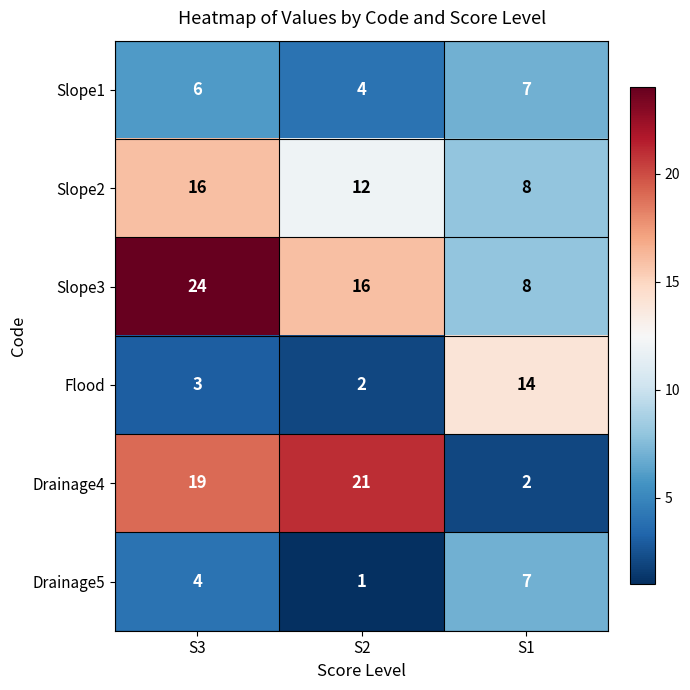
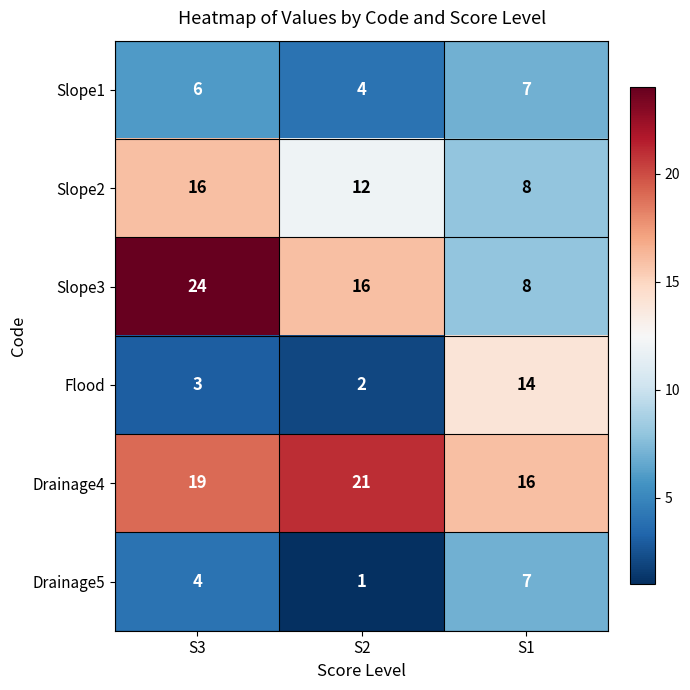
Drainage4, S1: 2 -> 16
